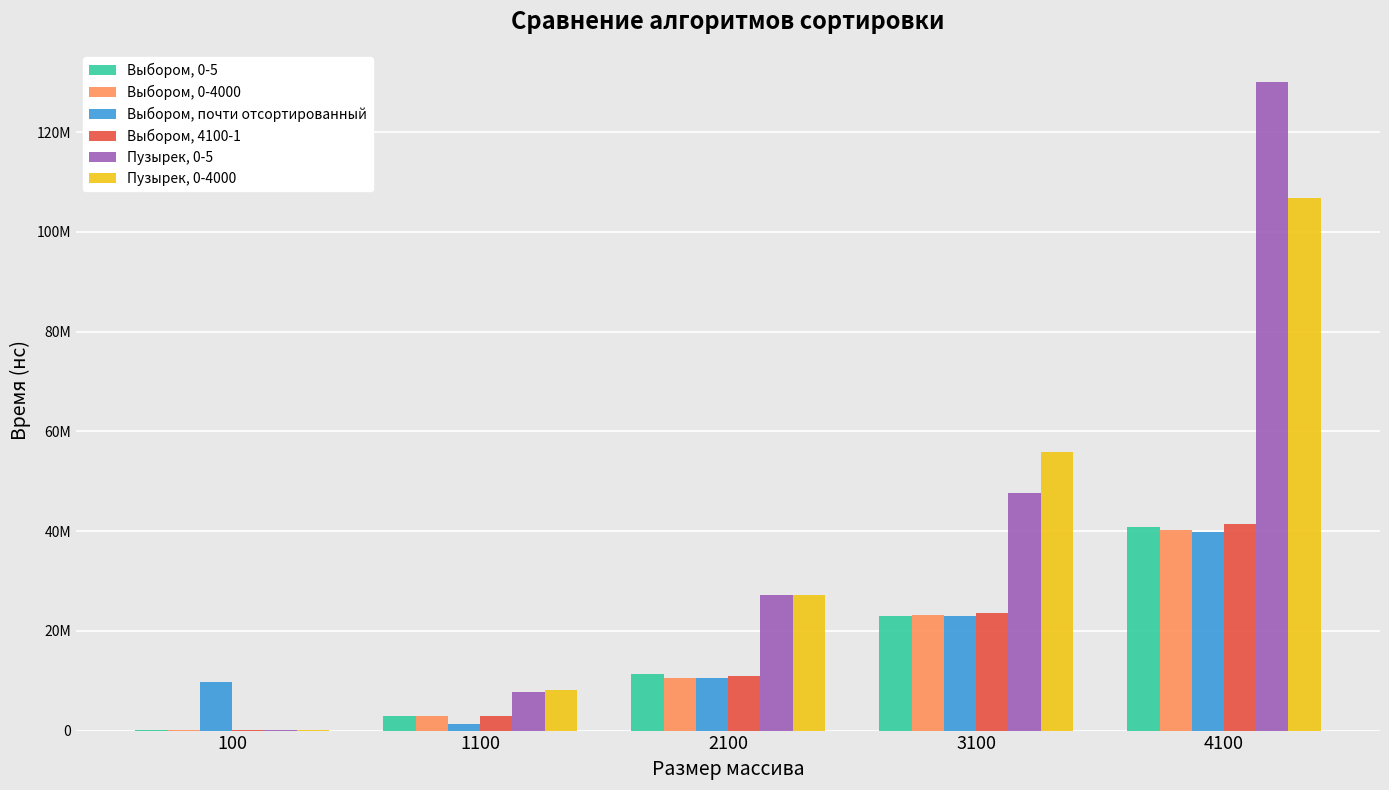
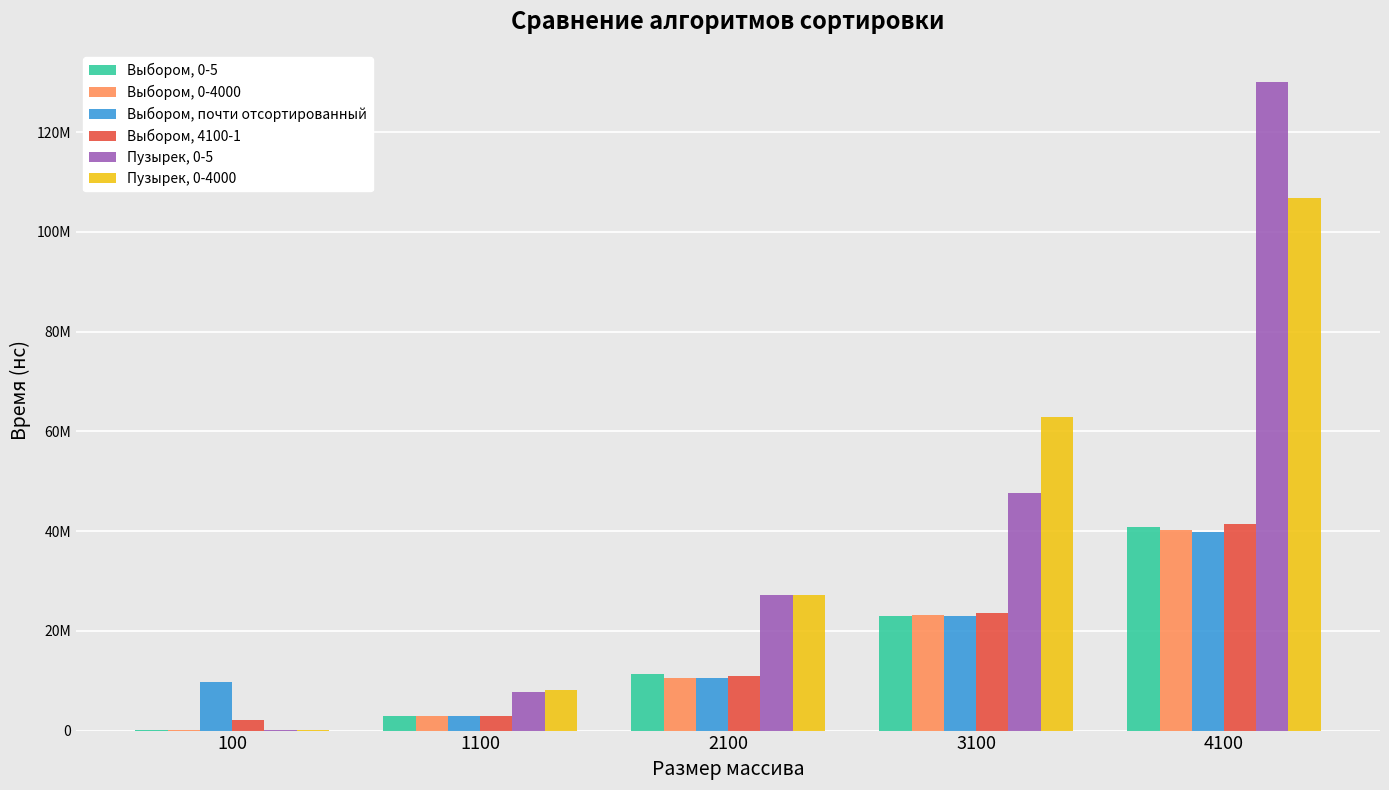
Выбором, 4100-1, 100: 0 -> 2000000
Выбором, почти отсортированный, 1100: 1000000 -> 3000000
Пузырек, 0-4000, 3100: 56000000 -> 63000000
